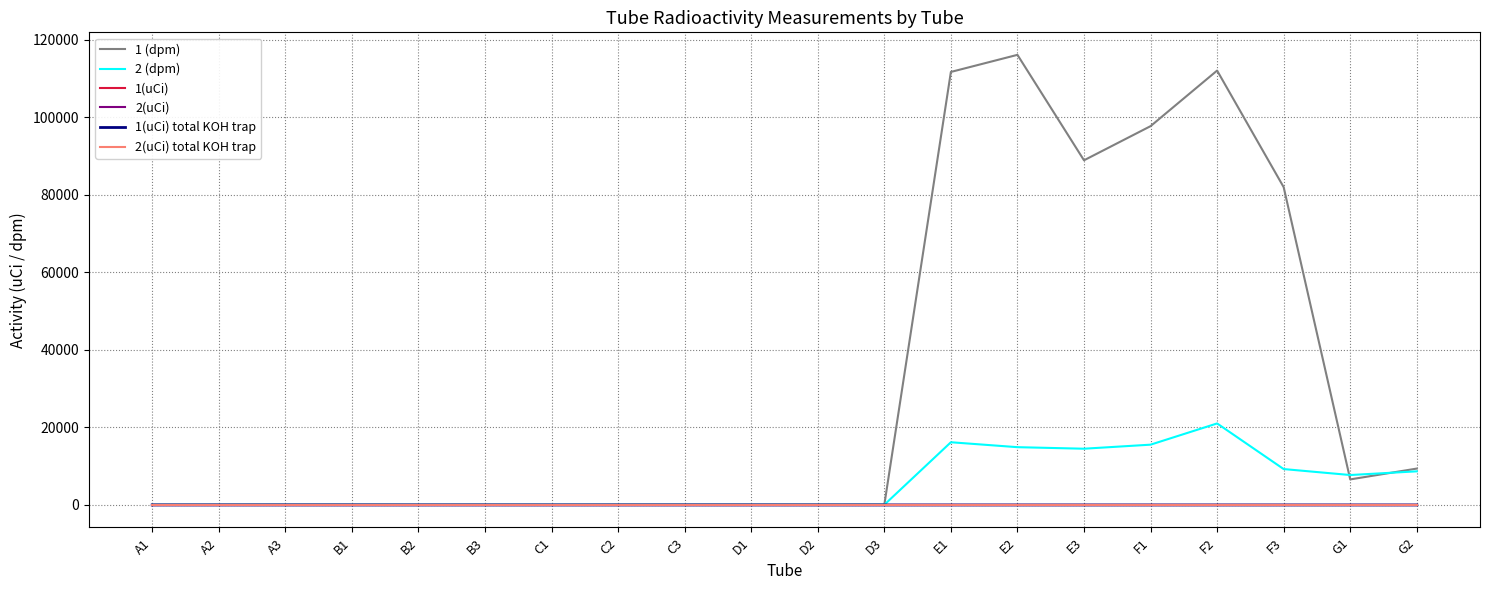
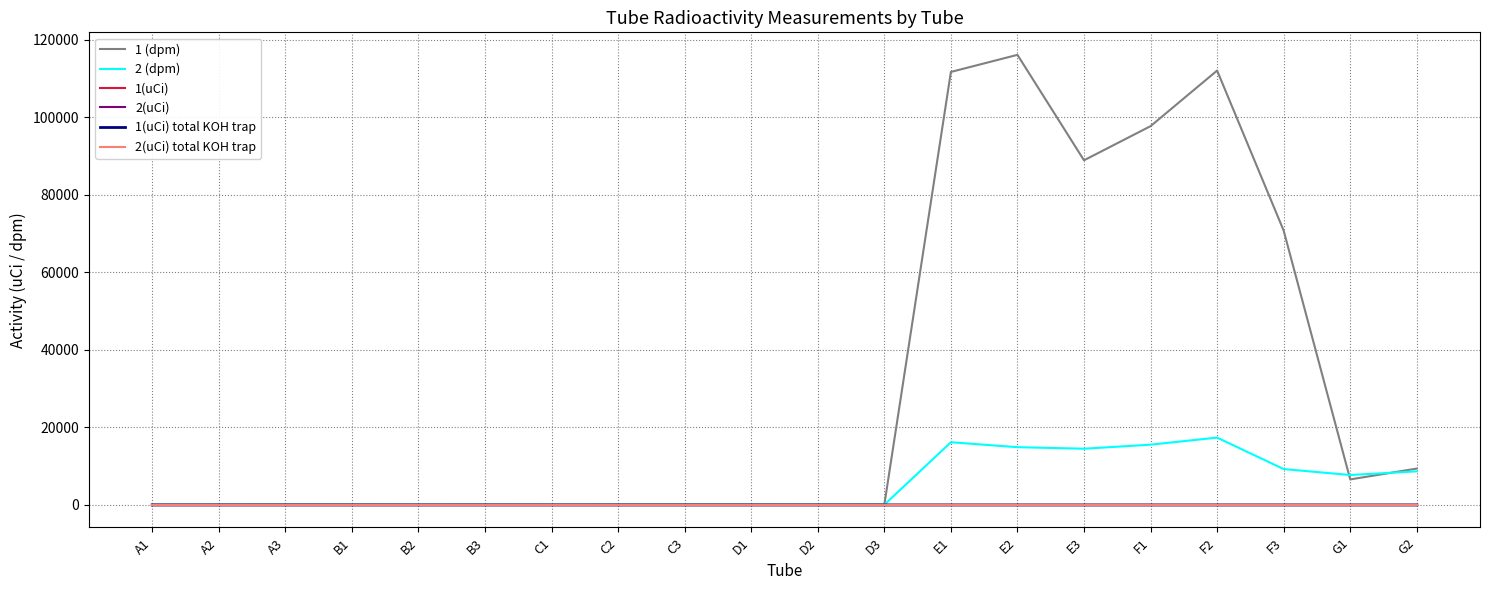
2 (dpm), F2: 21000 -> 17000
1 (dpm), F3: 82000 -> 71000
